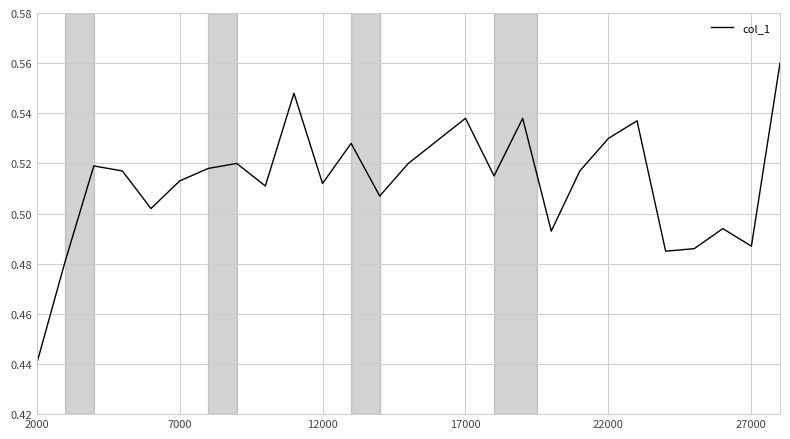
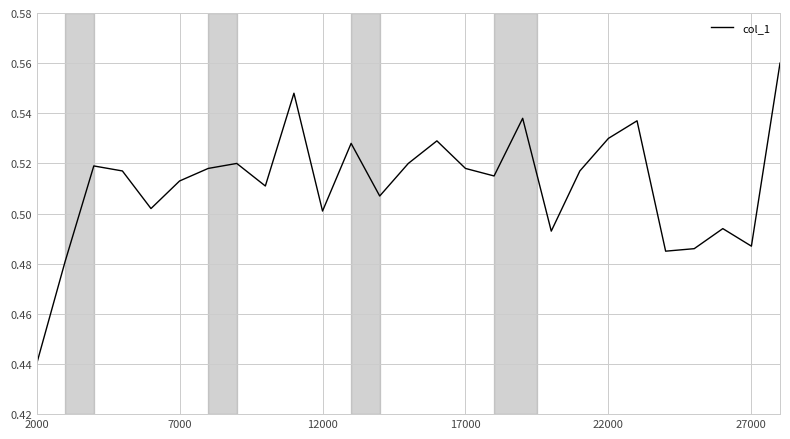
12000: 0.512 -> 0.501
17000: 0.538 -> 0.518
